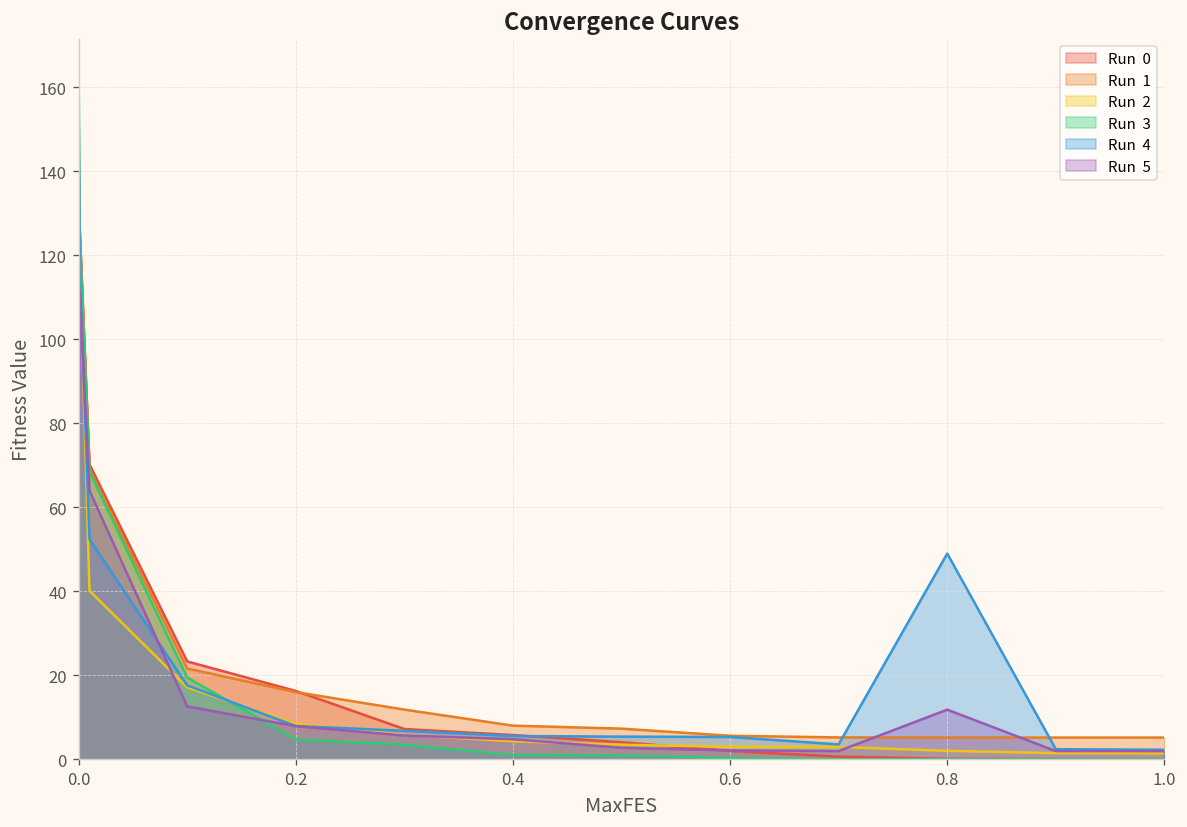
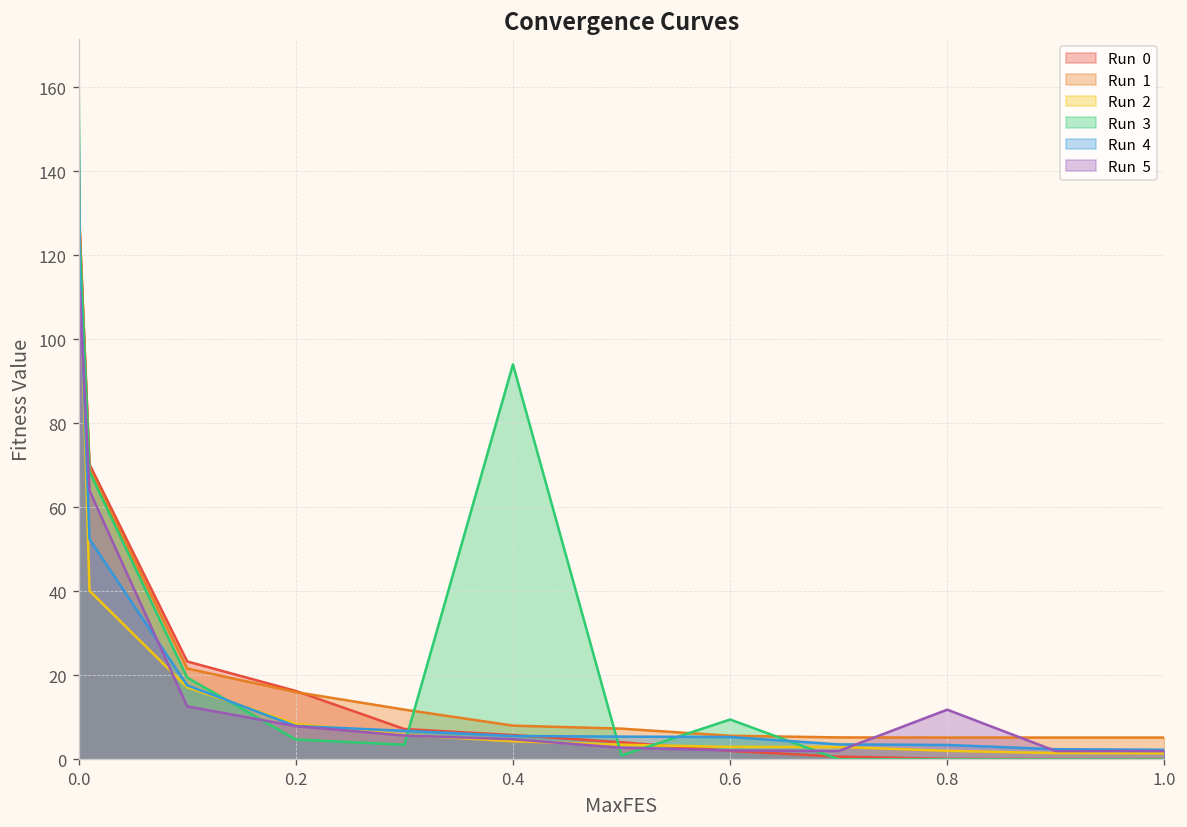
Run 3, 0.4: 1 -> 94
Run 3, 0.6: 0 -> 10
Run 4, 0.8: 49 -> 3
